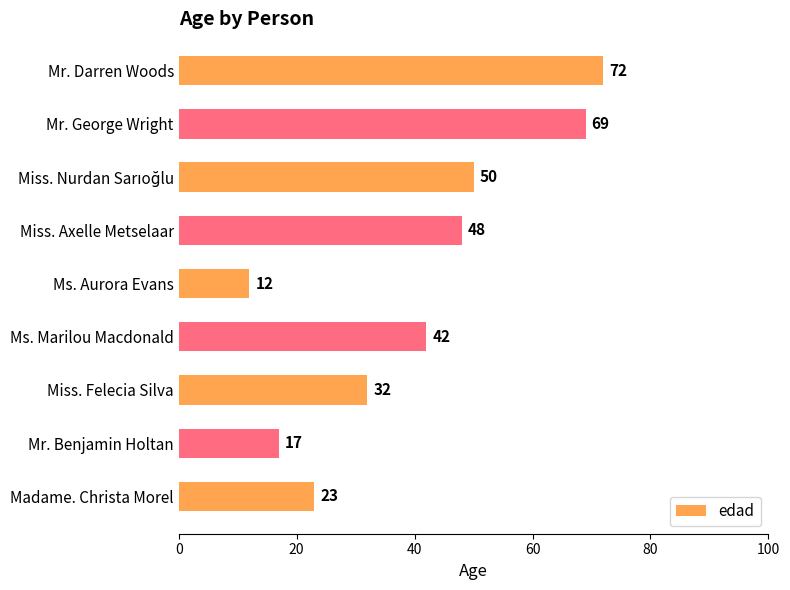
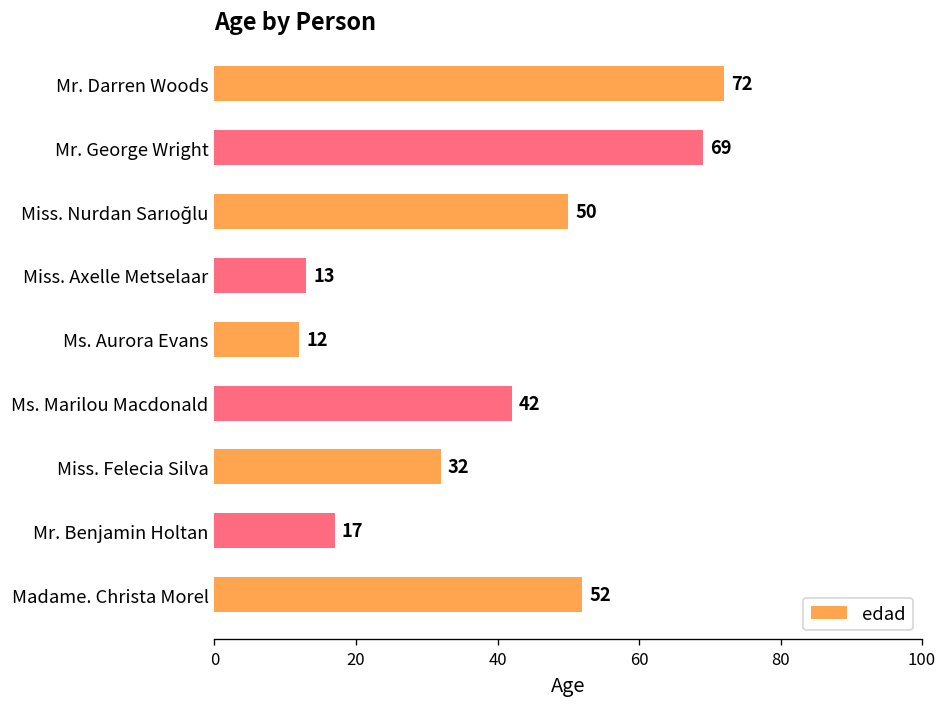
Miss. Axelle Metselaar: 48 -> 13
Madame. Christa Morel: 23 -> 52
